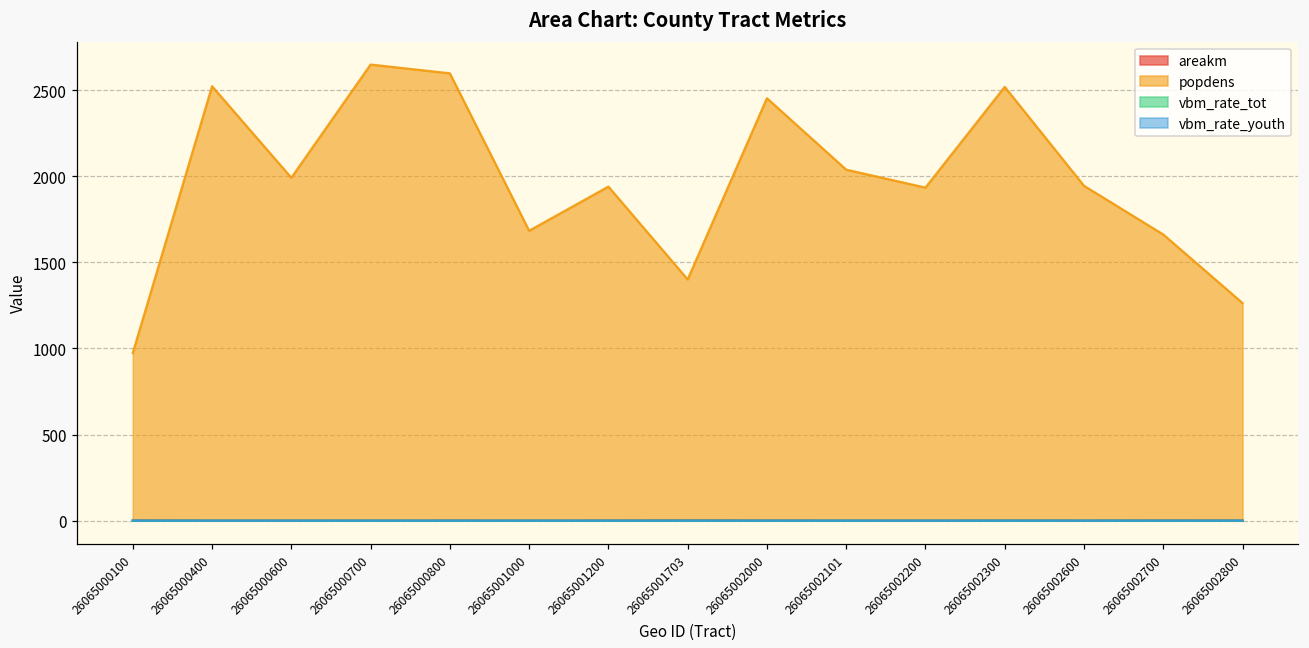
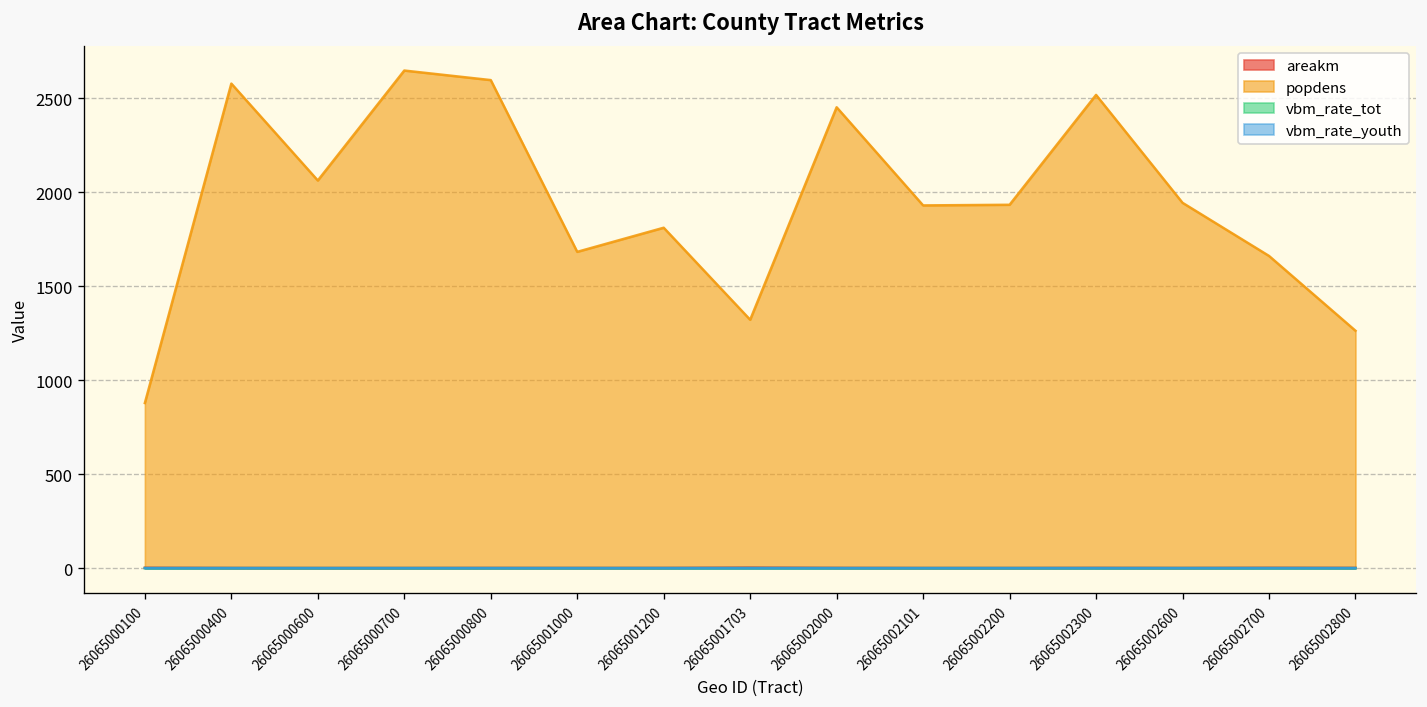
popdens, 26065000100: 970 -> 880
popdens, 26065000400: 2520 -> 2580
popdens, 26065000600: 1990 -> 2060
popdens, 26065001200: 1940 -> 1810
popdens, 26065001703: 1400 -> 1320
popdens, 26065002101: 2040 -> 1930
